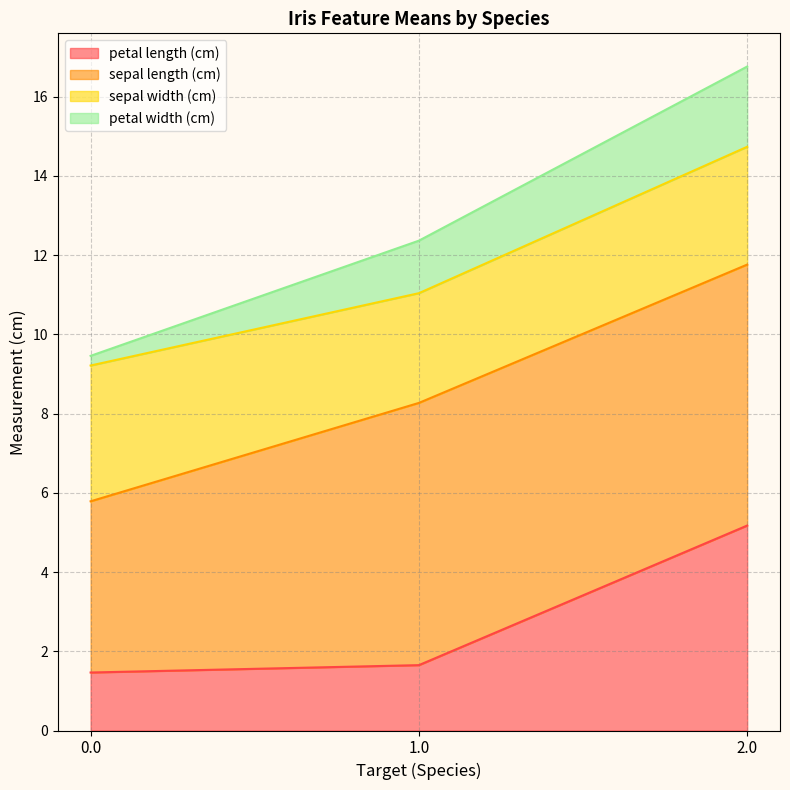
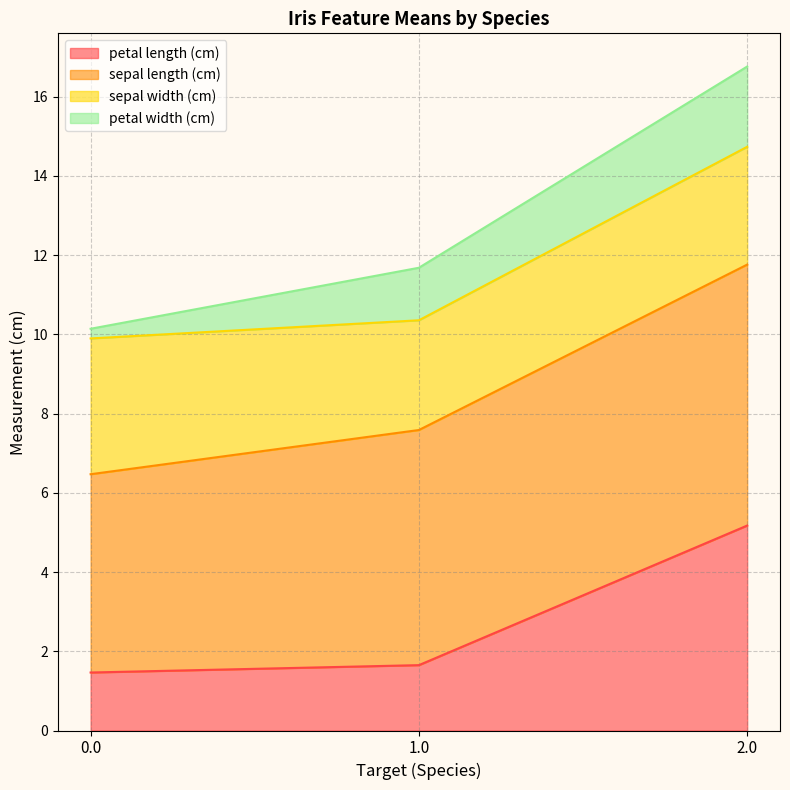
sepal length (cm), 0.0: 4.3 -> 5.0
sepal length (cm), 1.0: 6.6 -> 5.9
